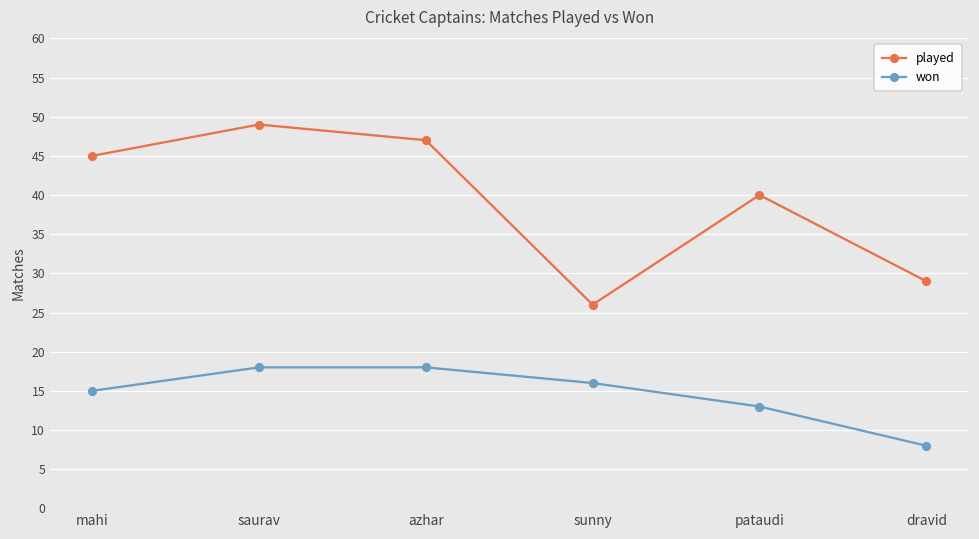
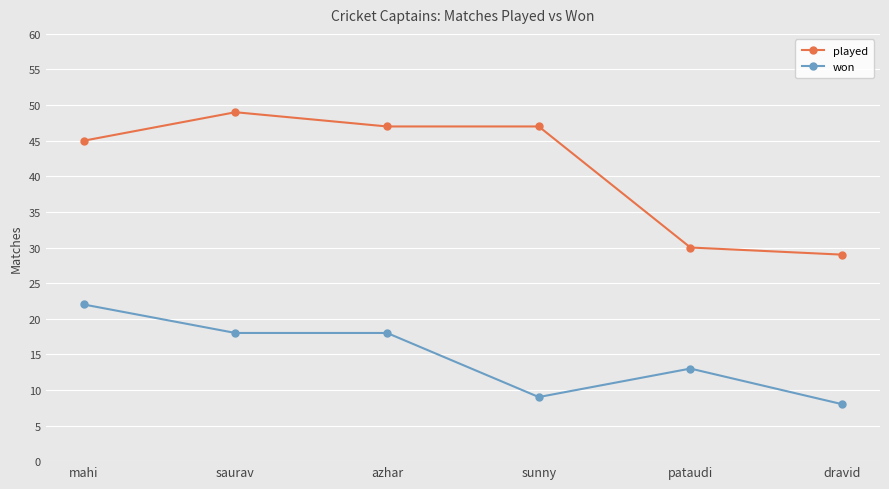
won, mahi: 15 -> 22
played, sunny: 26 -> 47
won, sunny: 16 -> 9
played, pataudi: 40 -> 30
